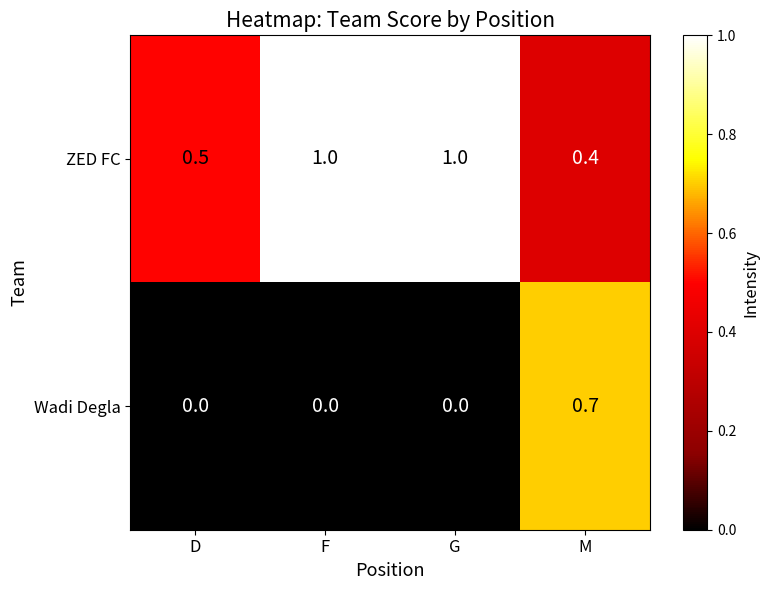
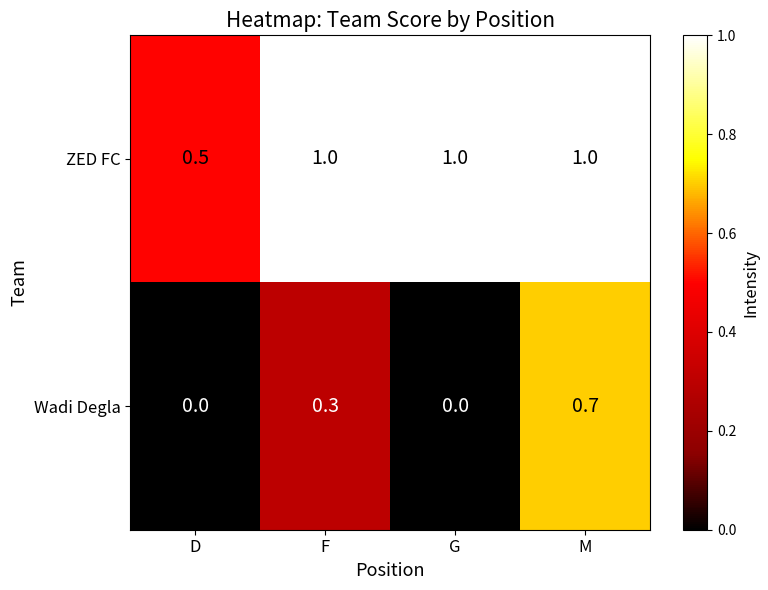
ZED FC, M: 0.4 -> 1.0
Wadi Degla, F: 0.0 -> 0.3
